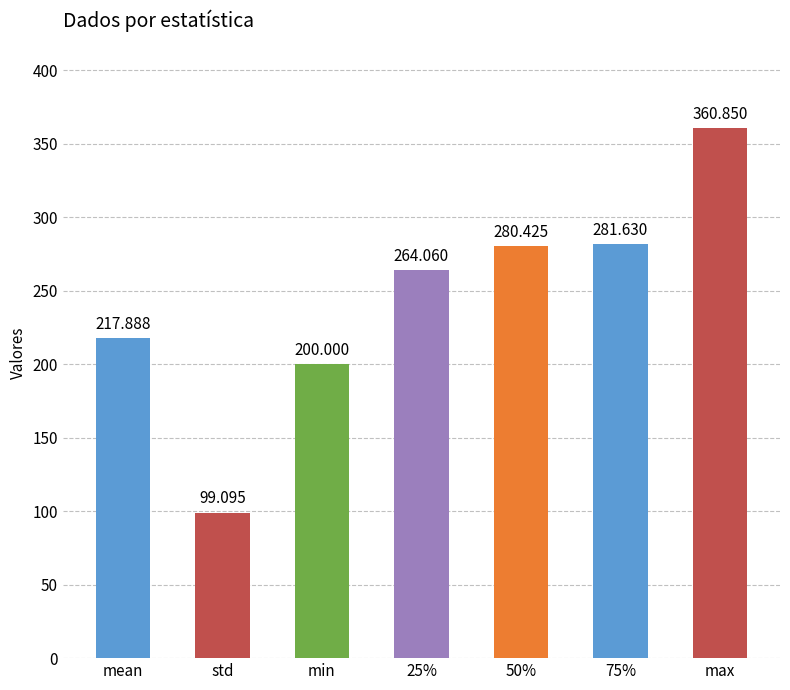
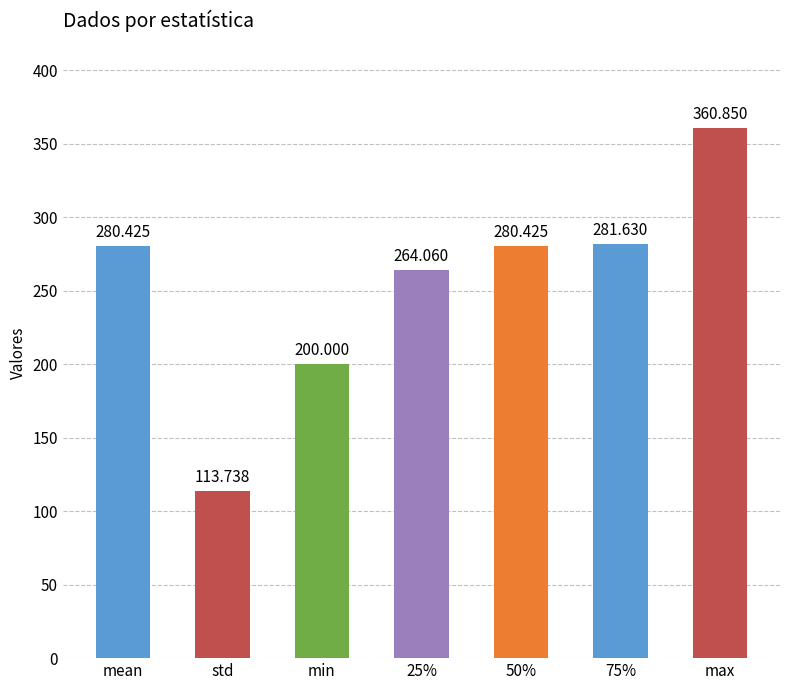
mean: 217.888 -> 280.425
std: 99.095 -> 113.738
